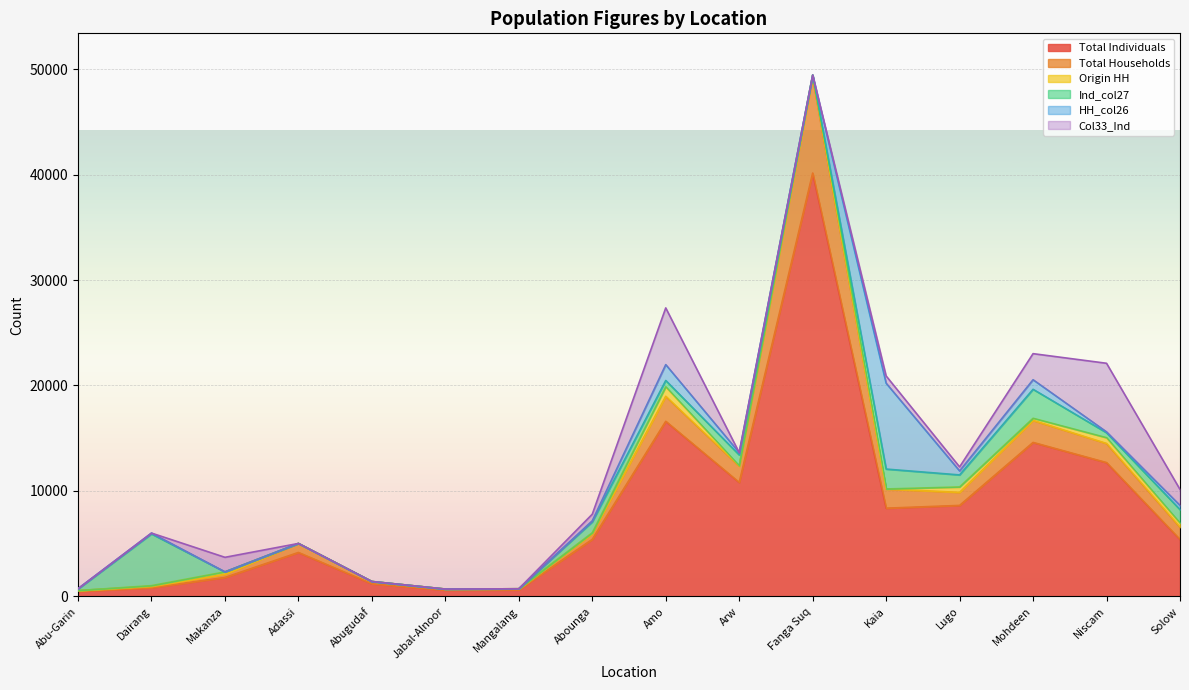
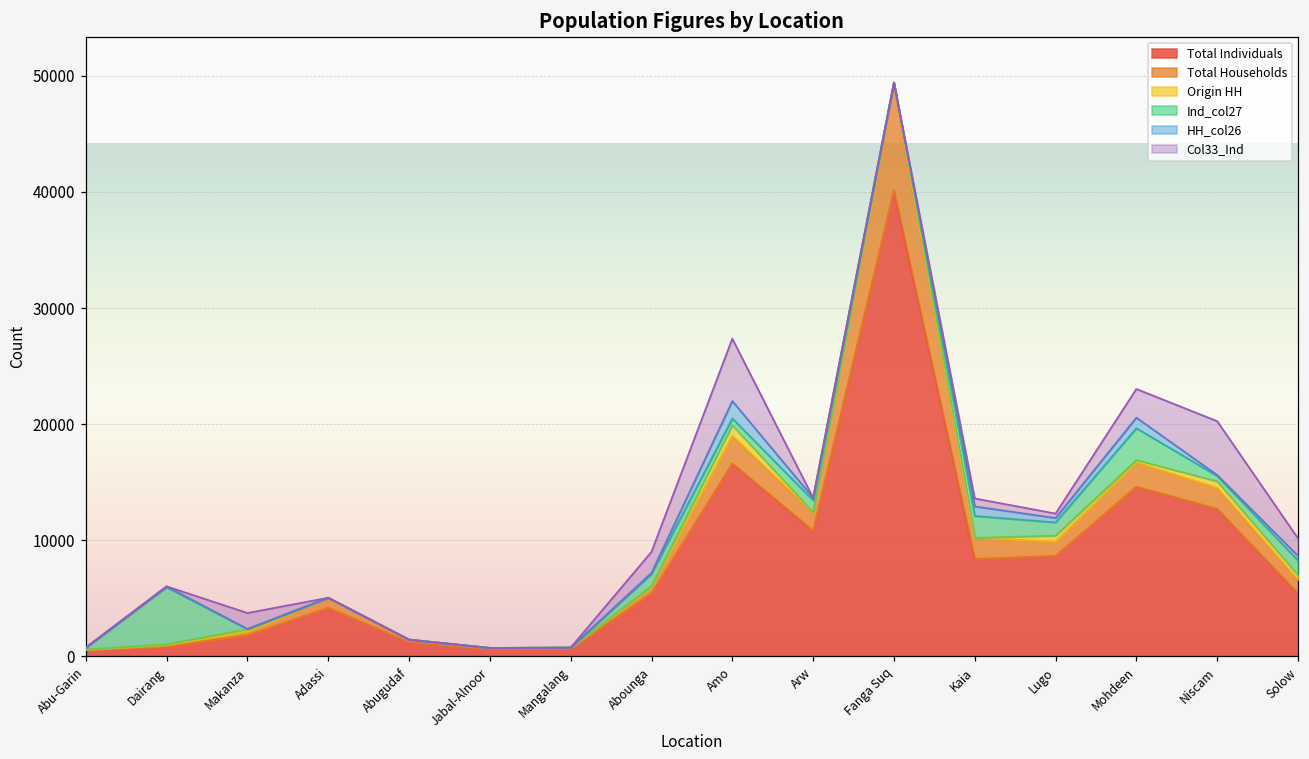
Col33_Ind, Abounga: 600 -> 1800
HH_col26, Kaia: 8100 -> 800
Col33_Ind, Niscam: 6500 -> 4600
